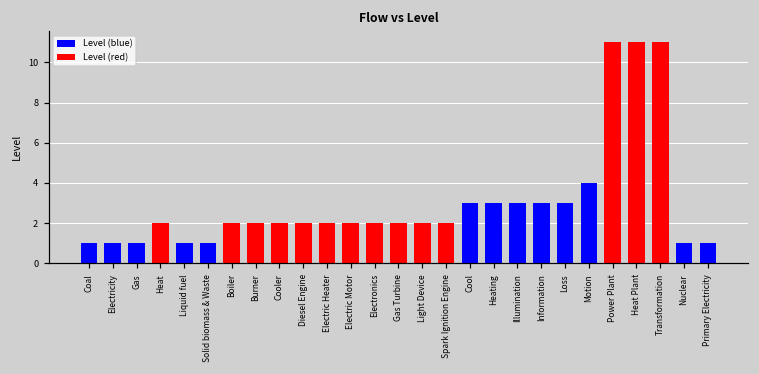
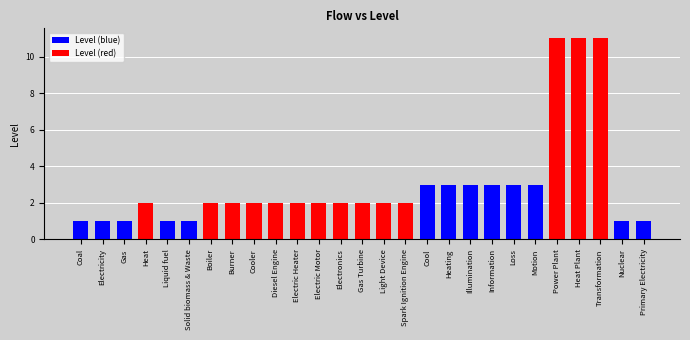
Level (blue), Motion: 4 -> 3
